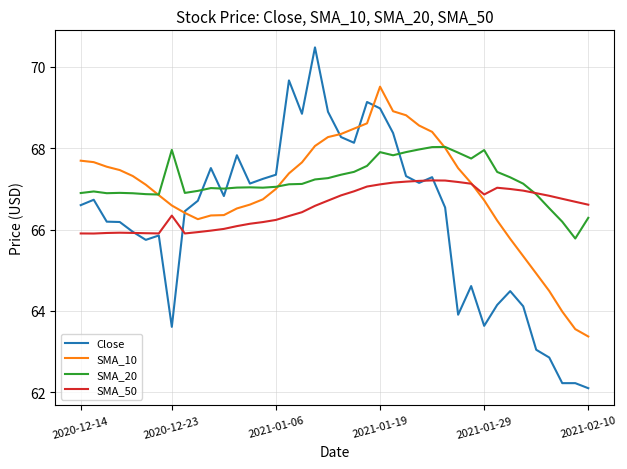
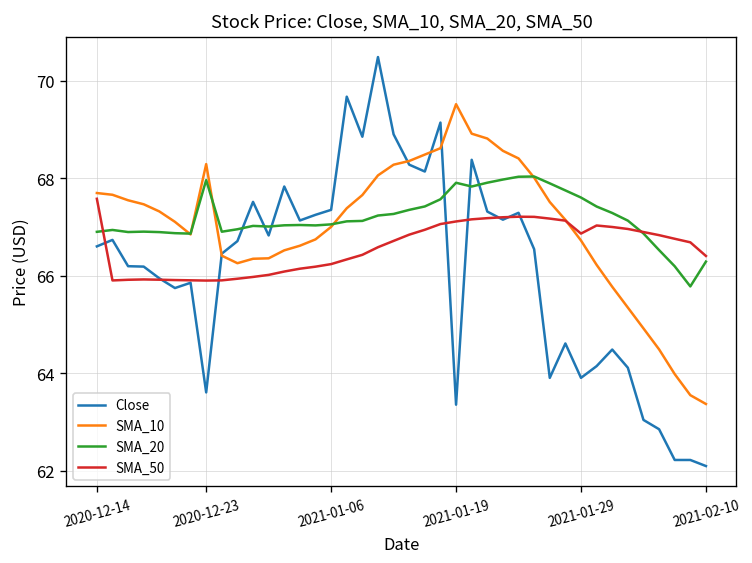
SMA_50, 2020-12-14: 65.9 -> 67.6
SMA_10, 2020-12-23: 66.6 -> 68.3
SMA_50, 2020-12-23: 66.3 -> 65.9
Close, 2021-01-19: 69.0 -> 63.4
Close, 2021-01-29: 63.6 -> 63.9
SMA_20, 2021-01-29: 68.0 -> 67.6
SMA_50, 2021-02-10: 66.6 -> 66.4
